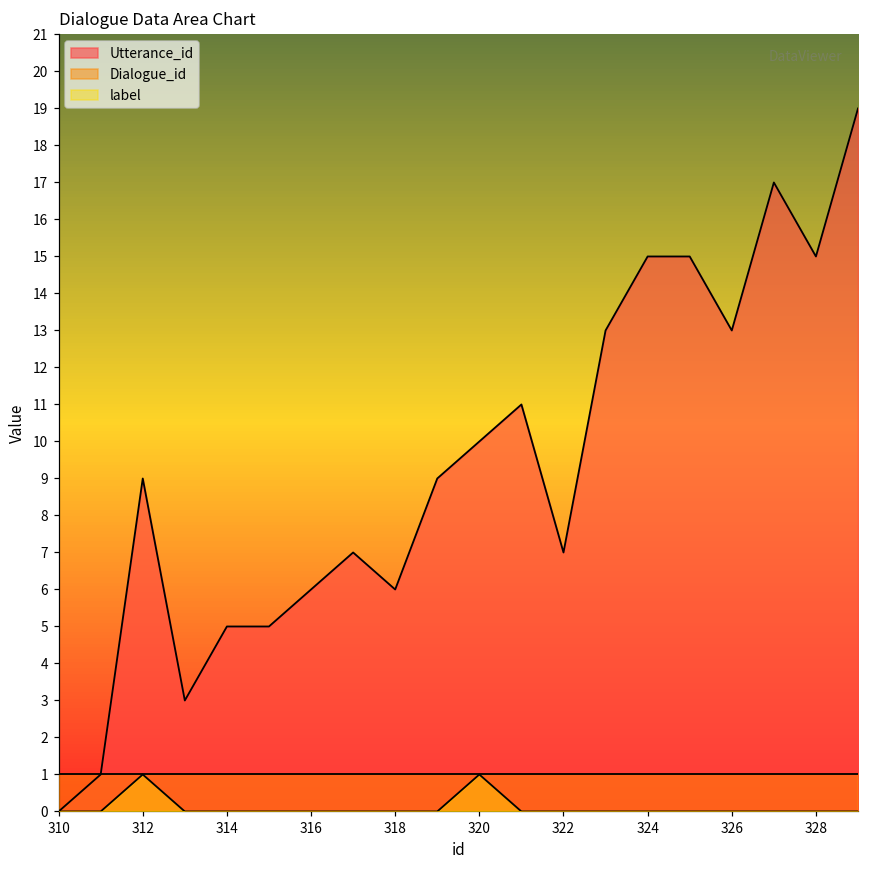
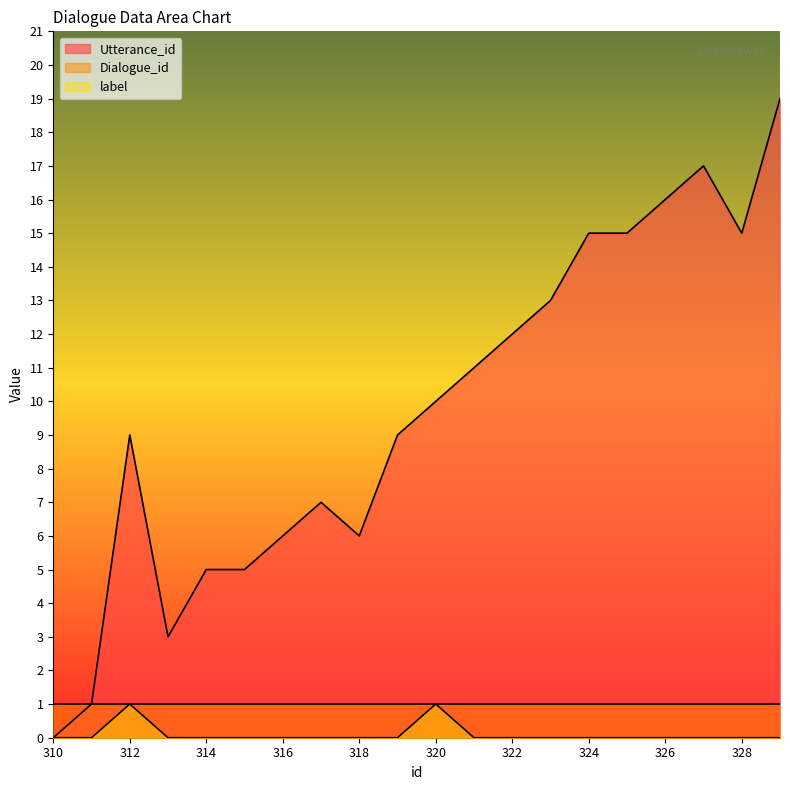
Utterance_id, 322: 7 -> 12
Utterance_id, 326: 13 -> 16
